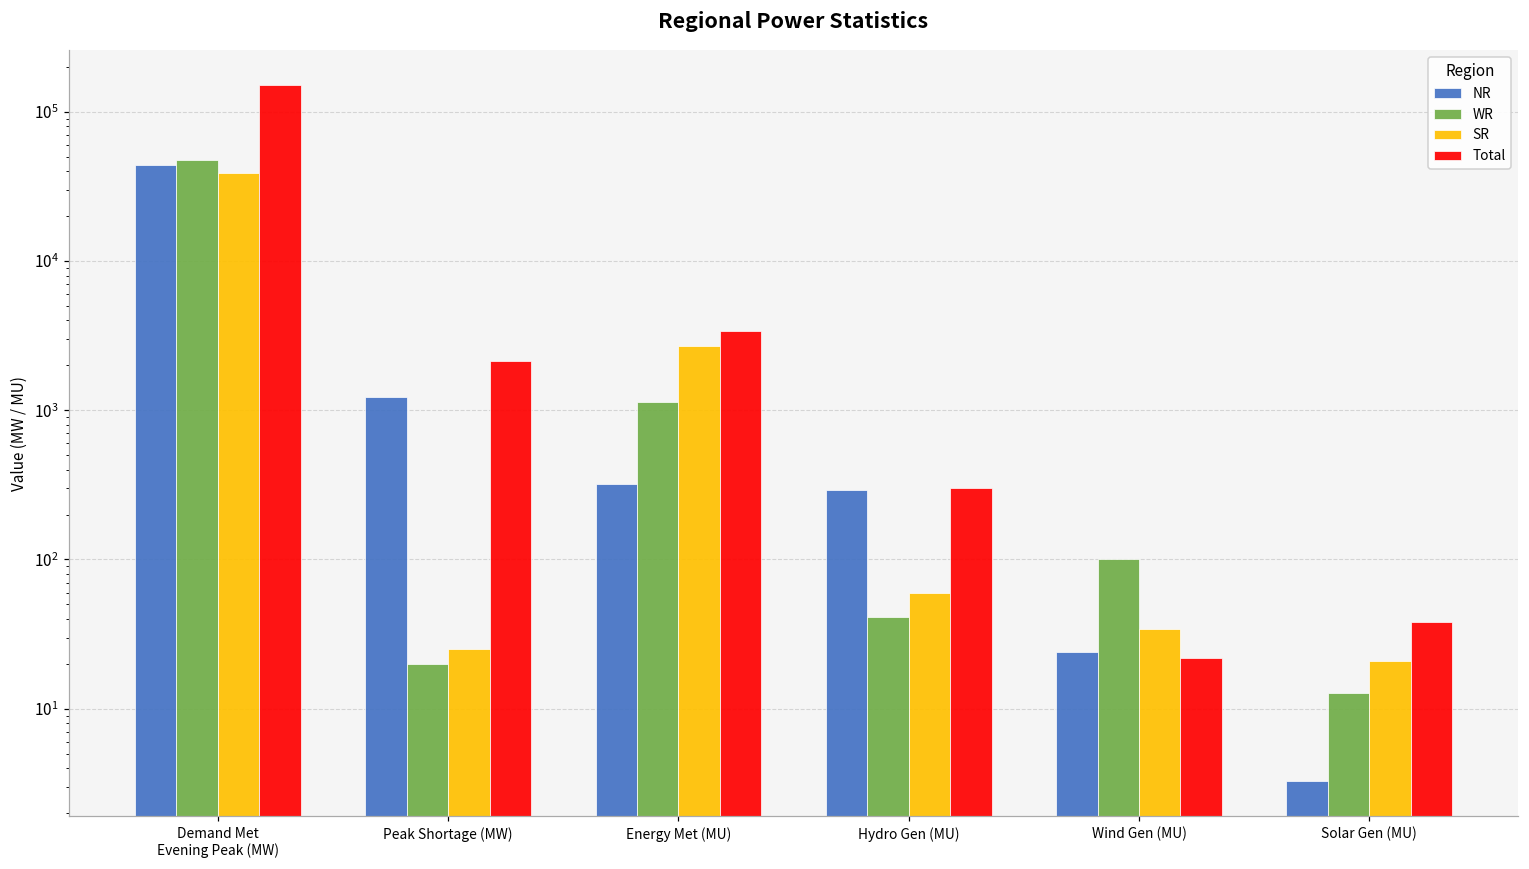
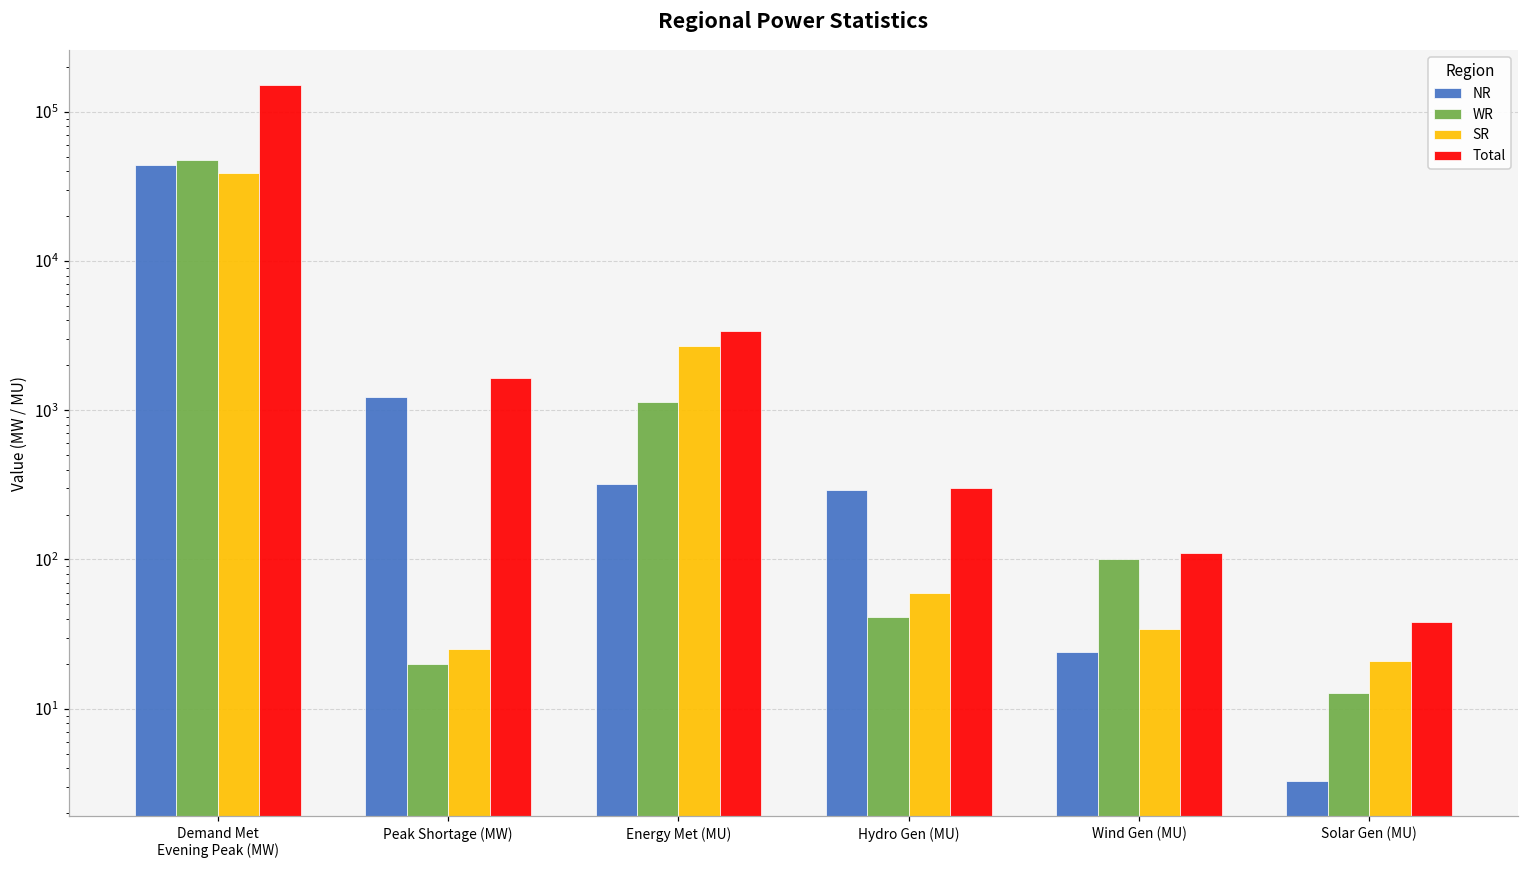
Total, Peak Shortage (MW): 2100 -> 1600
Total, Wind Gen (MU): 22 -> 110
